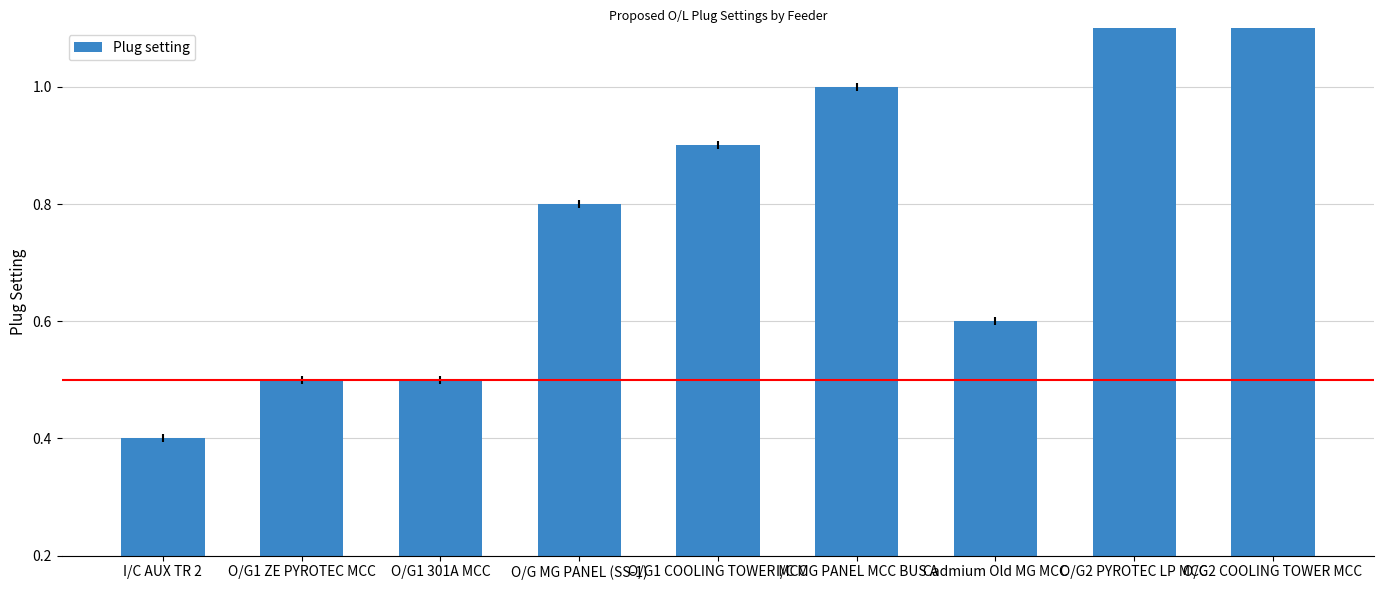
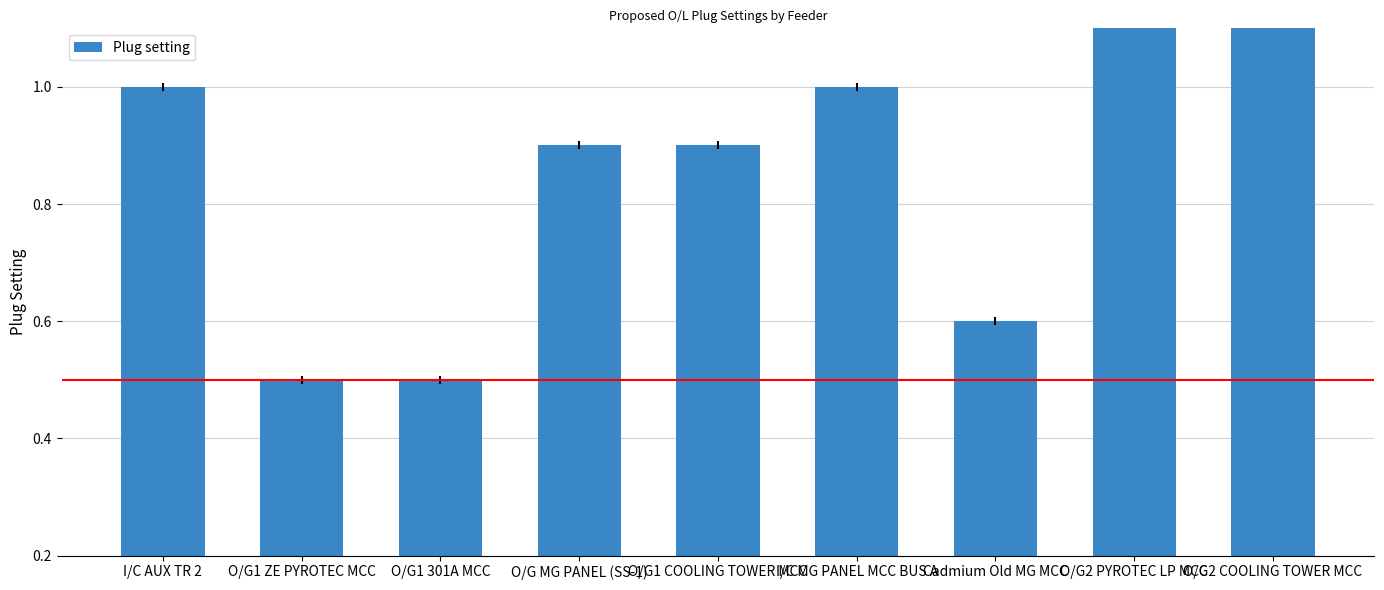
Plug setting, I/C AUX TR 2: 0.4 -> 1.0
Plug setting, O/G MG PANEL (SS-1): 0.8 -> 0.9
